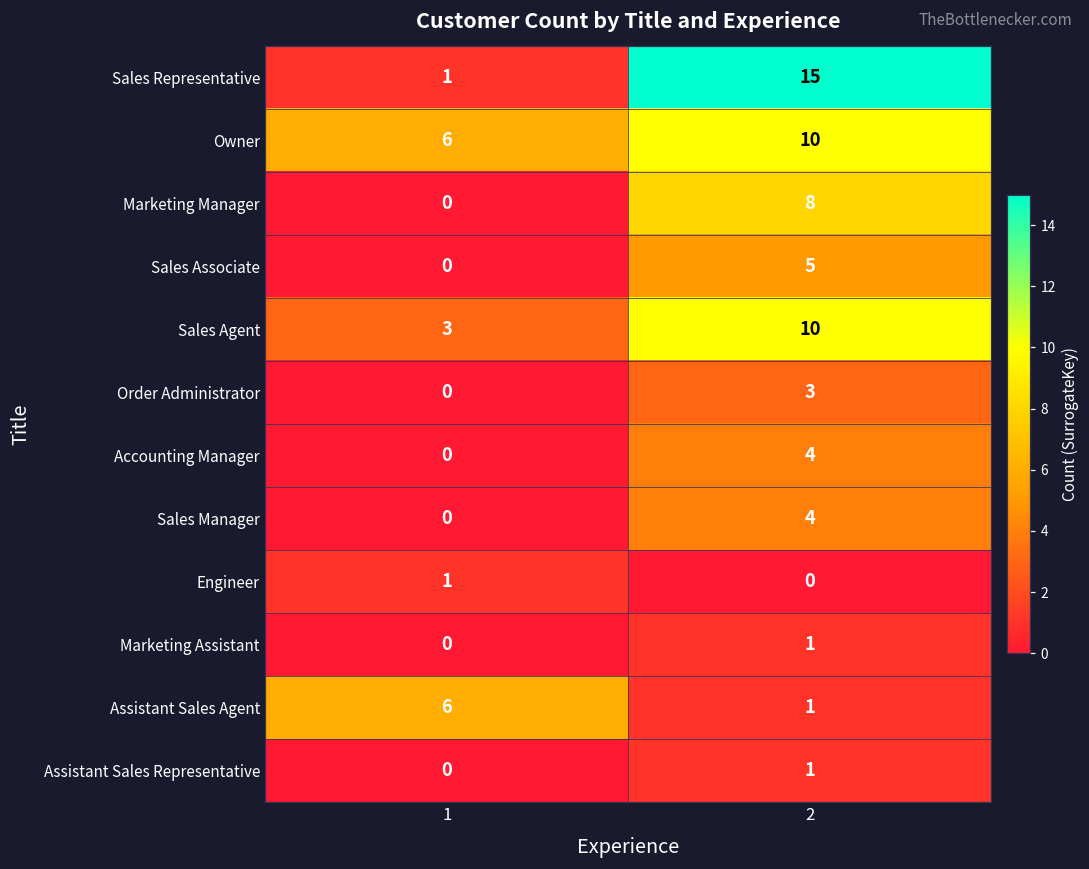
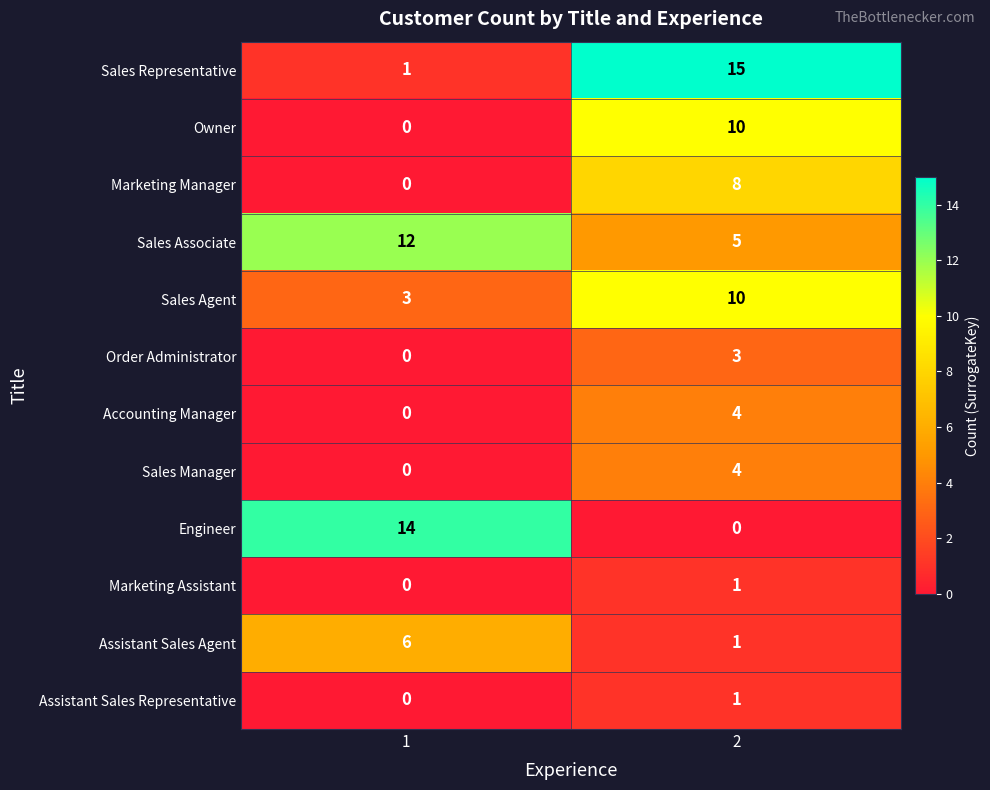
Owner, 1: 6 -> 0
Sales Associate, 1: 0 -> 12
Engineer, 1: 1 -> 14
